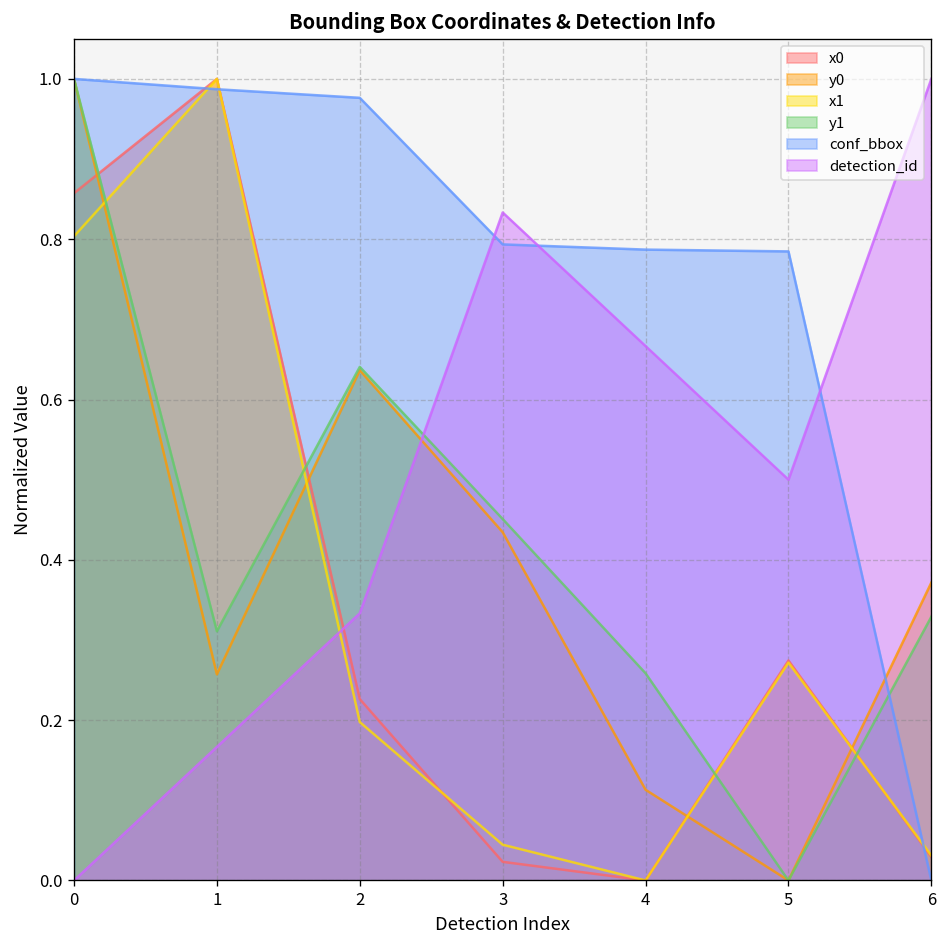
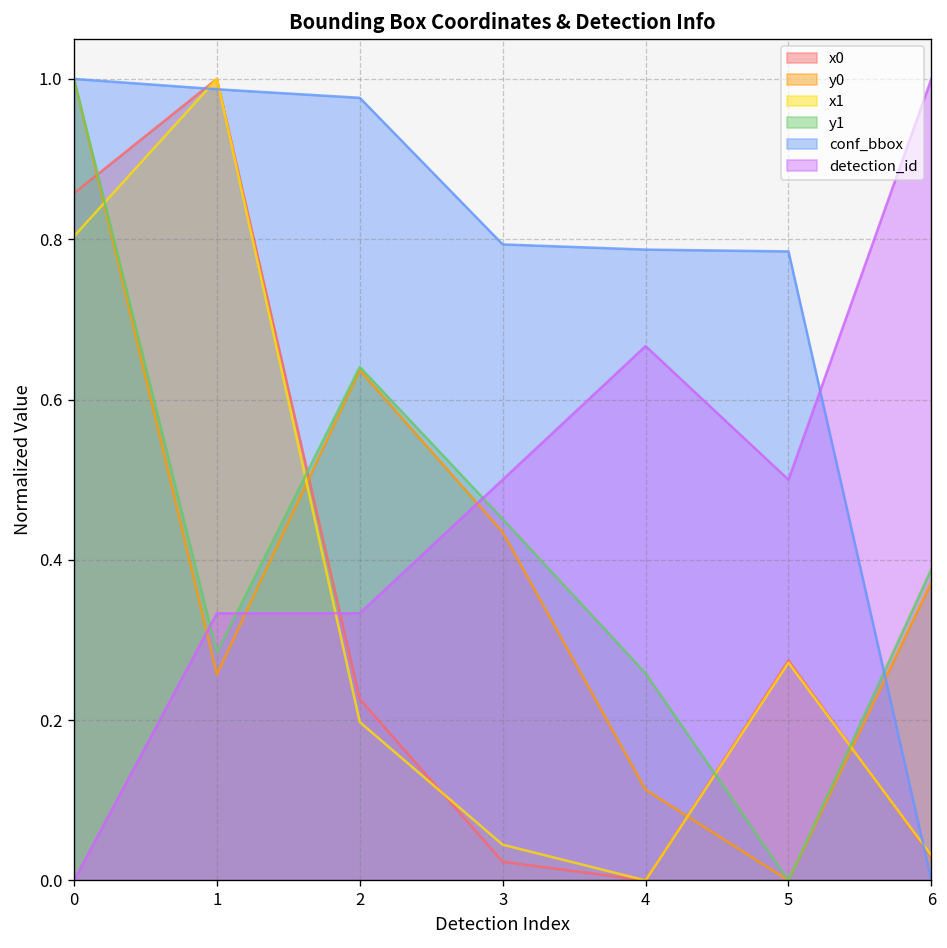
y1, 1: 0.31 -> 0.28
detection_id, 1: 0.17 -> 0.33
detection_id, 3: 0.83 -> 0.50
y1, 6: 0.33 -> 0.39
